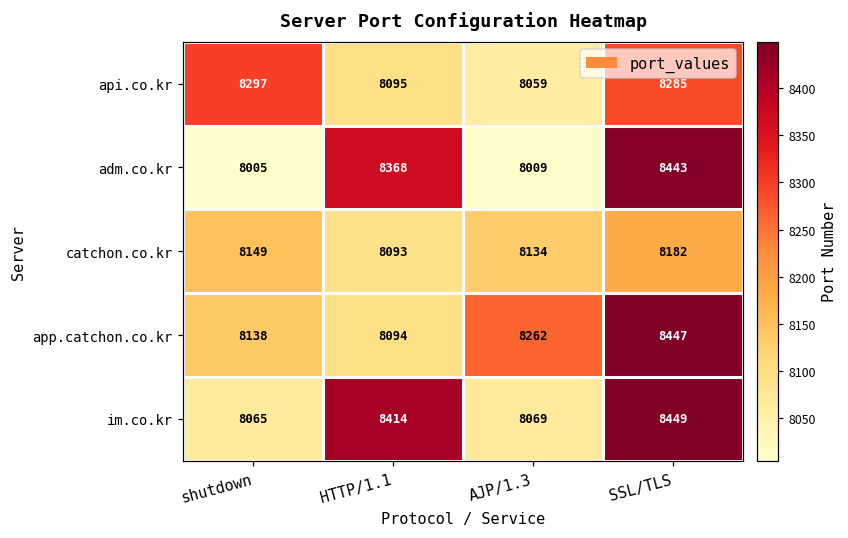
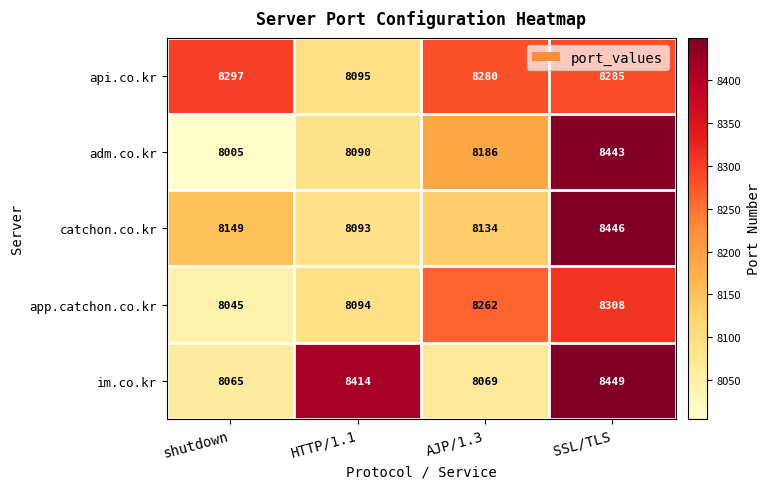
api.co.kr, AJP/1.3: 8059 -> 8280
adm.co.kr, HTTP/1.1: 8368 -> 8090
adm.co.kr, AJP/1.3: 8009 -> 8186
catchon.co.kr, SSL/TLS: 8182 -> 8446
app.catchon.co.kr, shutdown: 8138 -> 8045
app.catchon.co.kr, SSL/TLS: 8447 -> 8308
